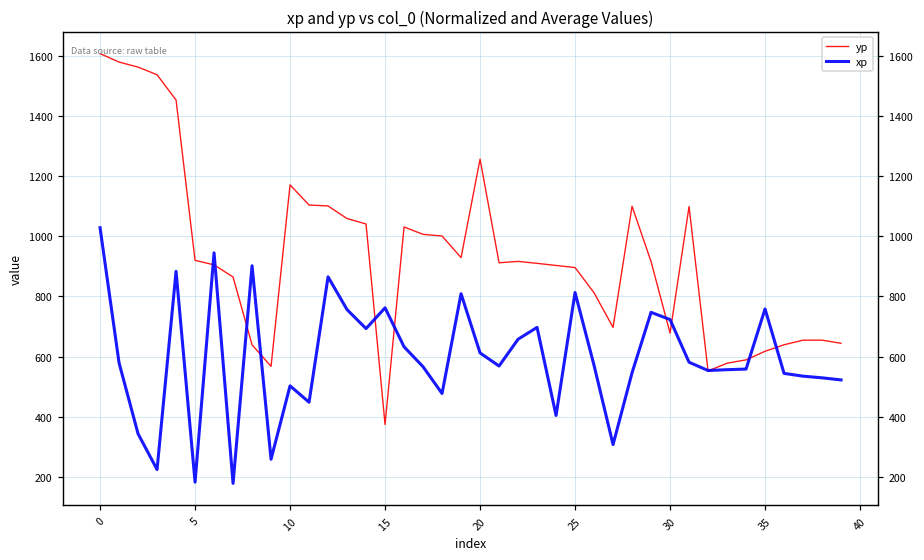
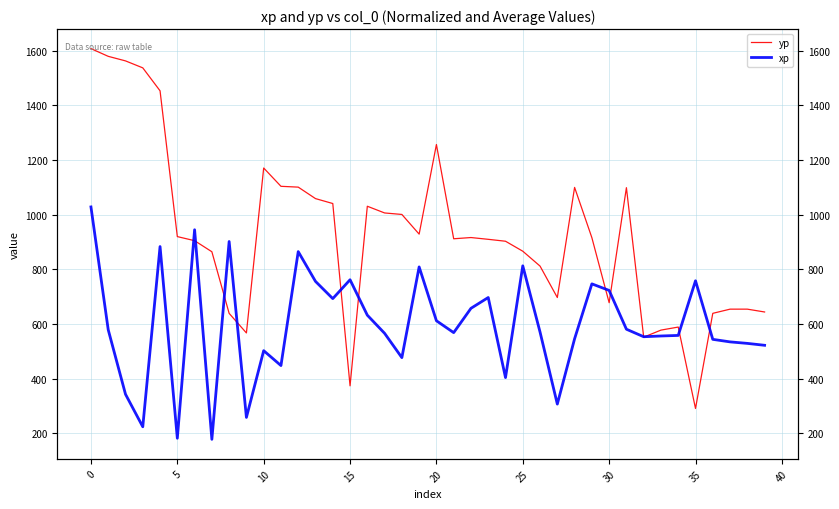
yp, 25: 900 -> 870
yp, 35: 620 -> 290
